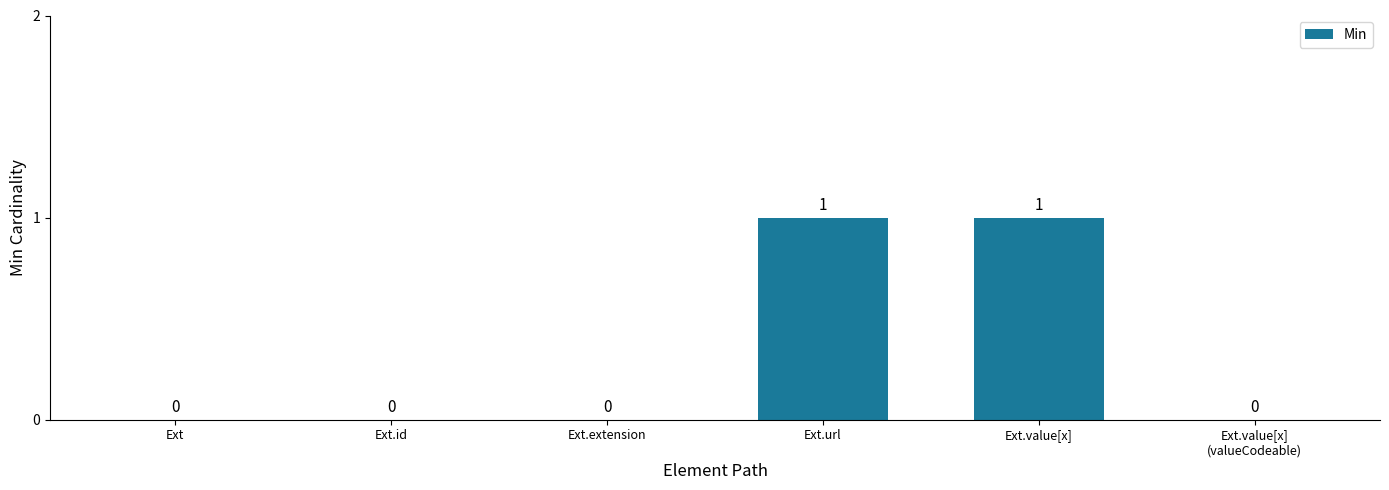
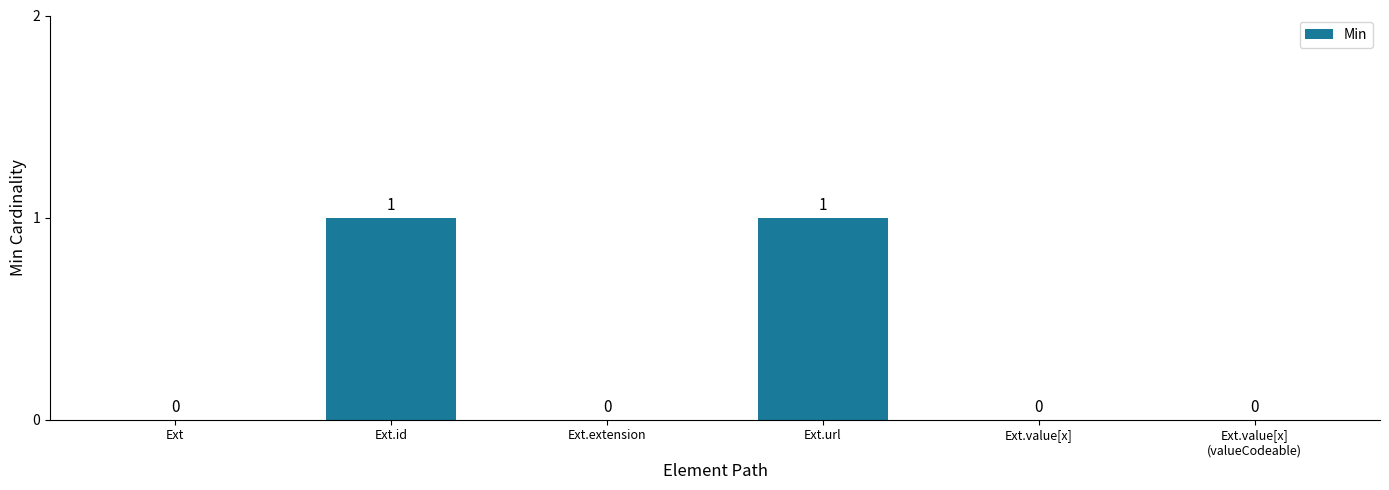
Ext.id: 0 -> 1
Ext.value[x]: 1 -> 0
